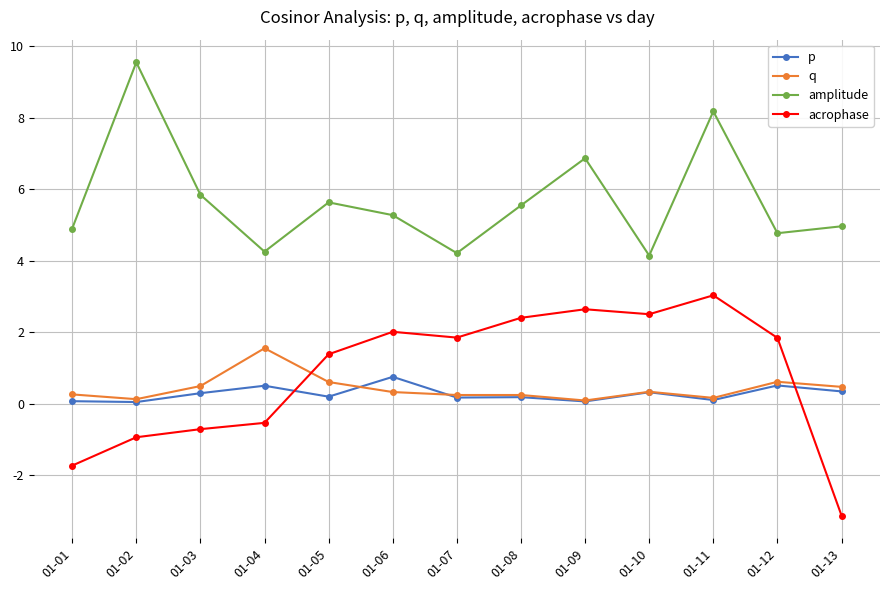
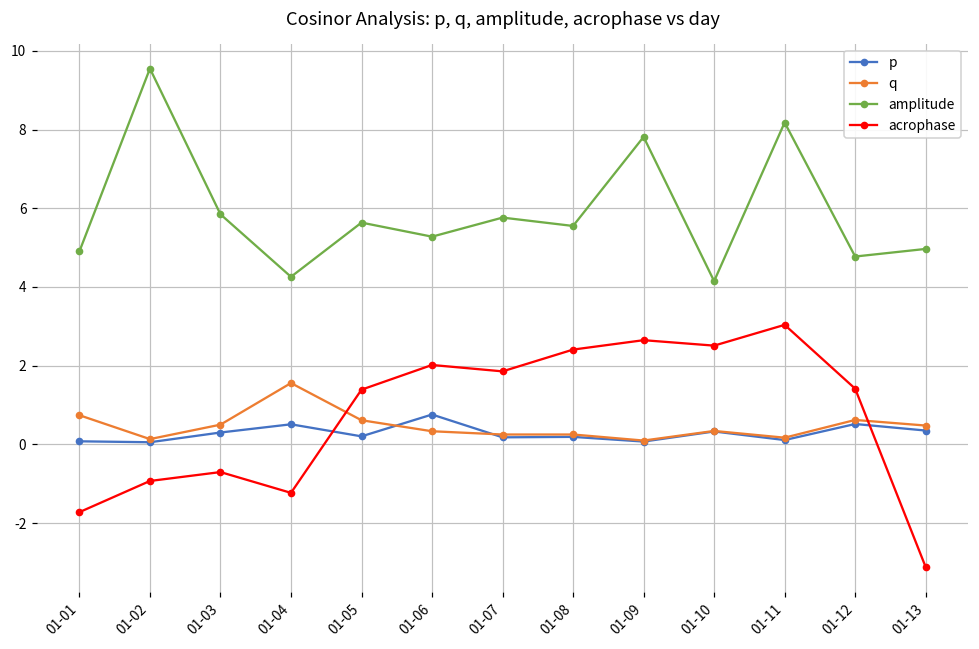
q, 01-01: 0.3 -> 0.7
acrophase, 01-04: -0.5 -> -1.2
amplitude, 01-07: 4.2 -> 5.8
amplitude, 01-09: 6.9 -> 7.8
acrophase, 01-12: 1.8 -> 1.4
